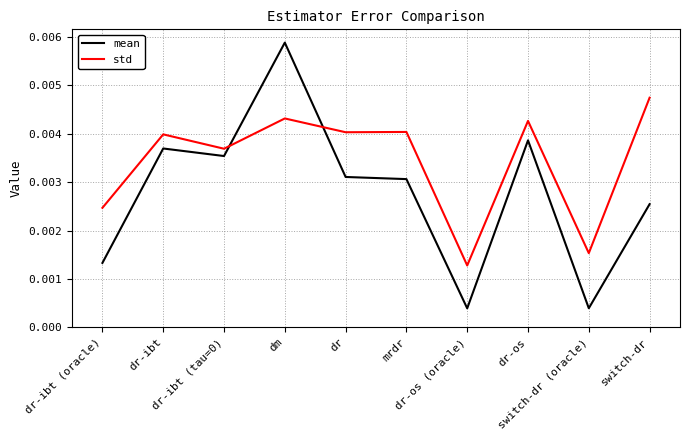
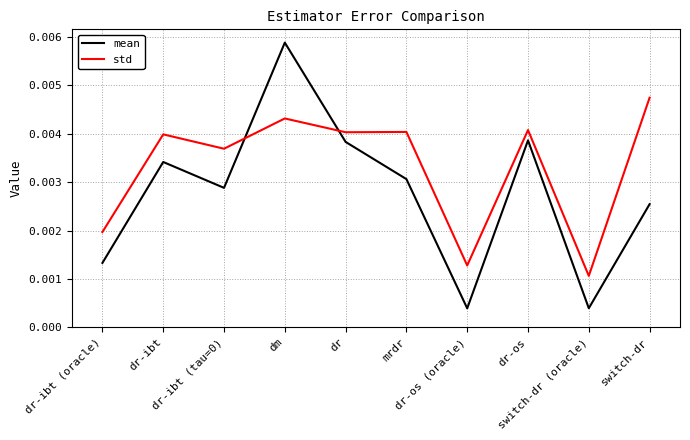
std, dr-ibt (oracle): 0.0025 -> 0.0020
mean, dr-ibt: 0.0037 -> 0.0034
mean, dr-ibt (tau=0): 0.0035 -> 0.0029
mean, dr: 0.0031 -> 0.0038
std, dr-os: 0.0043 -> 0.0041
std, switch-dr (oracle): 0.0015 -> 0.0011
